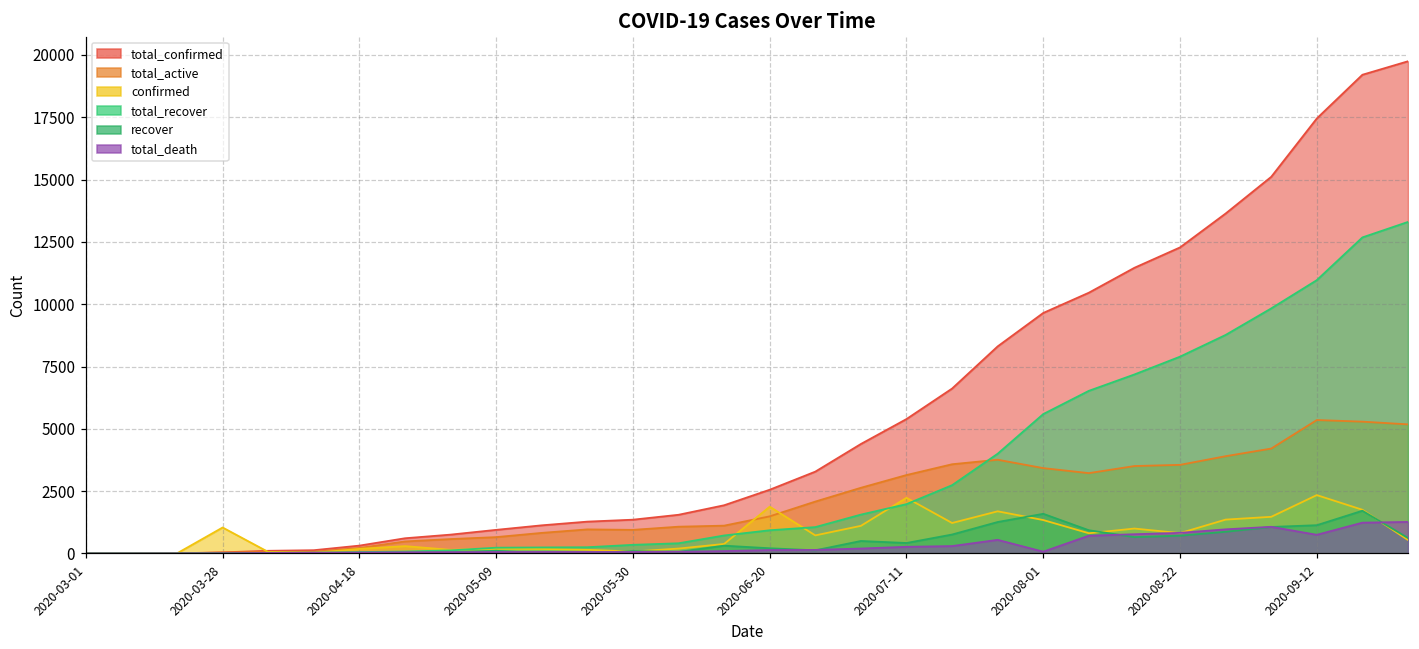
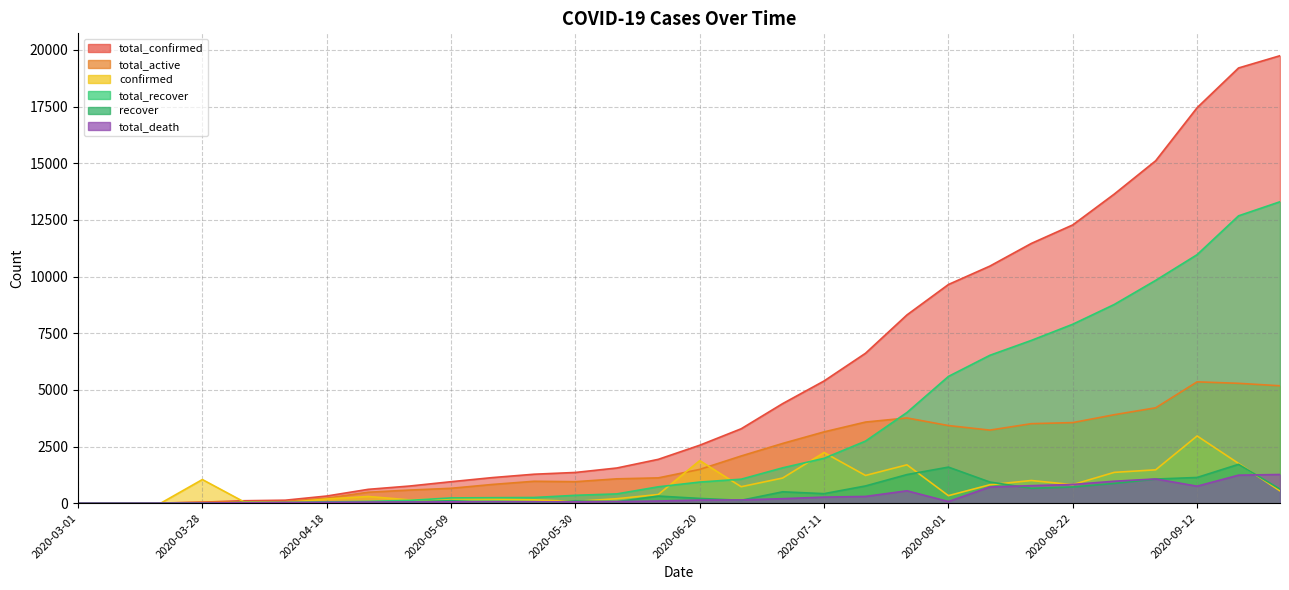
confirmed, 2020-08-01: 1300 -> 300
confirmed, 2020-09-12: 2300 -> 3000
